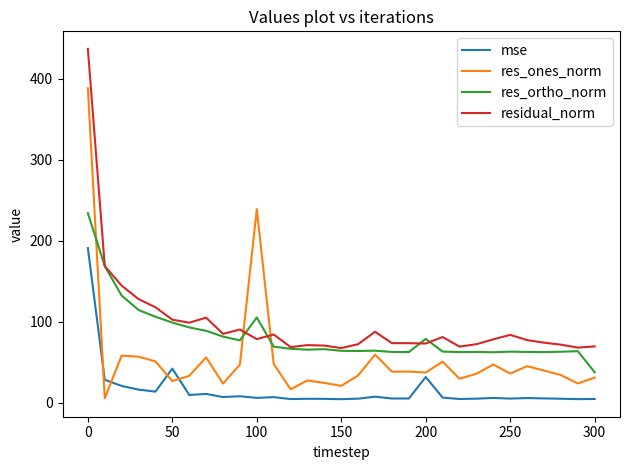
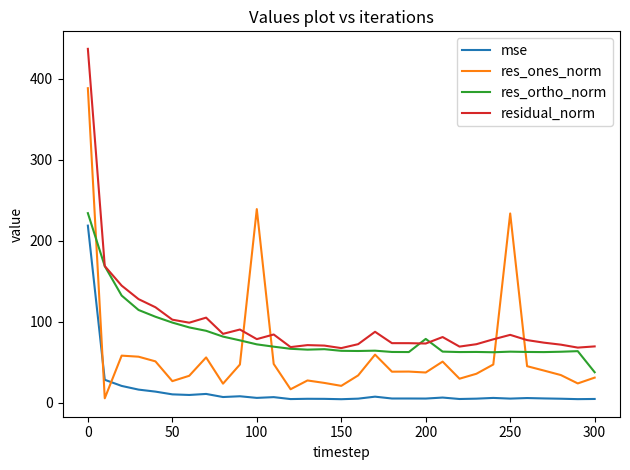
mse, 0: 190 -> 220
mse, 50: 40 -> 10
res_ortho_norm, 100: 110 -> 70
mse, 200: 30 -> 10
res_ones_norm, 250: 40 -> 230
